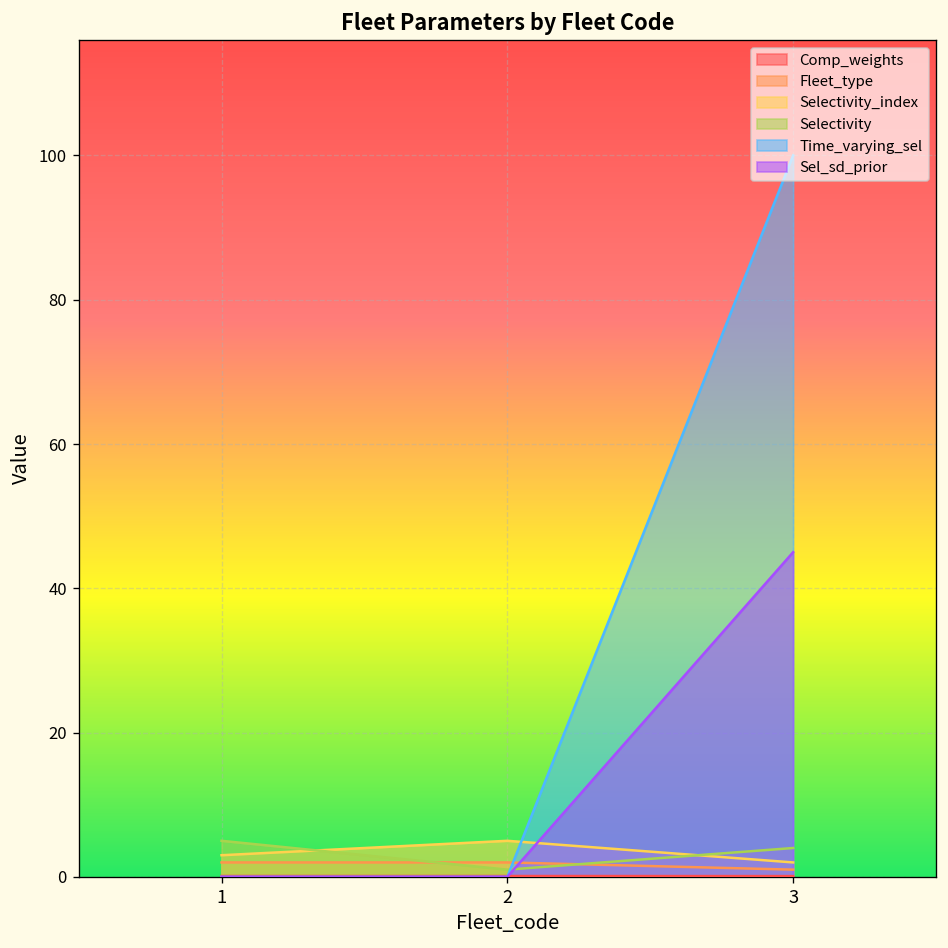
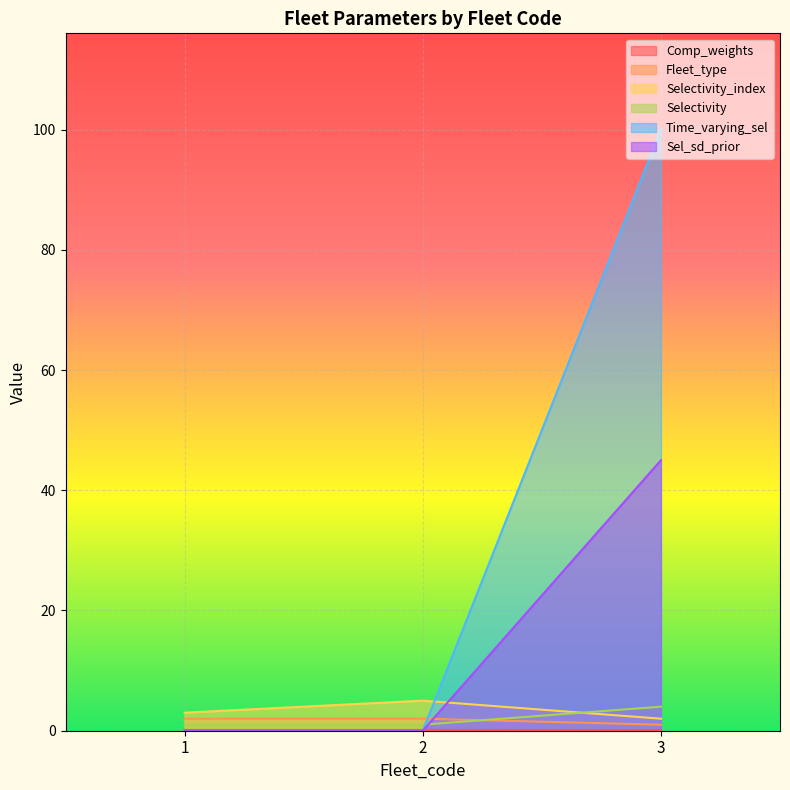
Selectivity, 1: 5 -> 1
